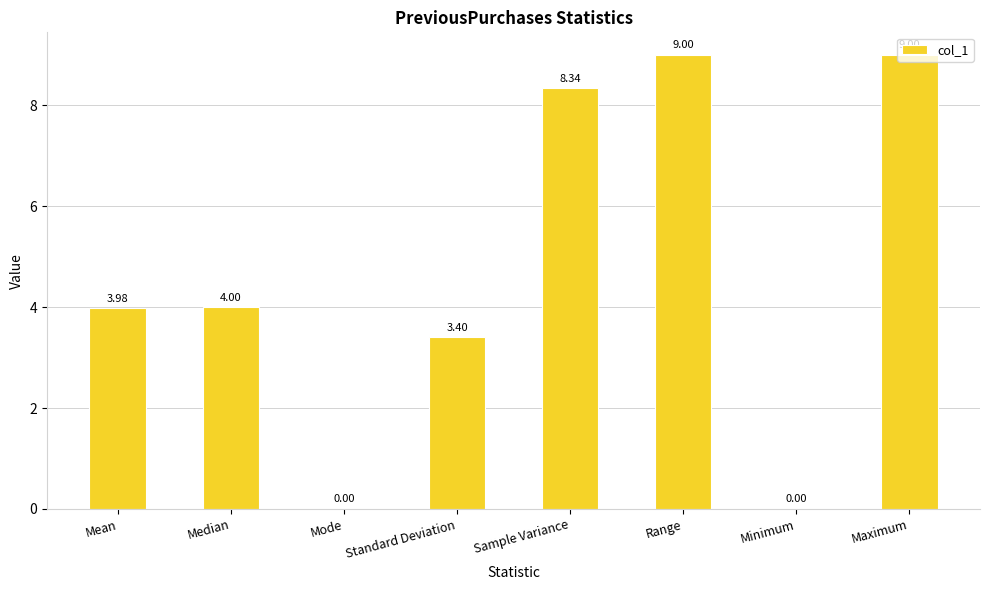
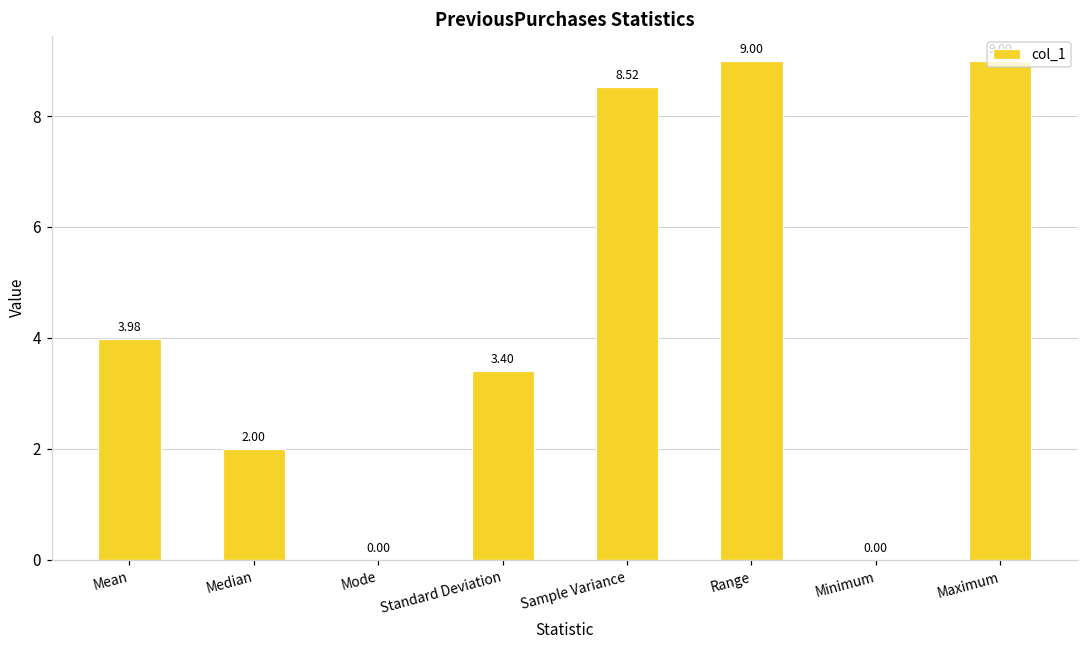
Median: 4.00 -> 2.00
Sample Variance: 8.34 -> 8.52
